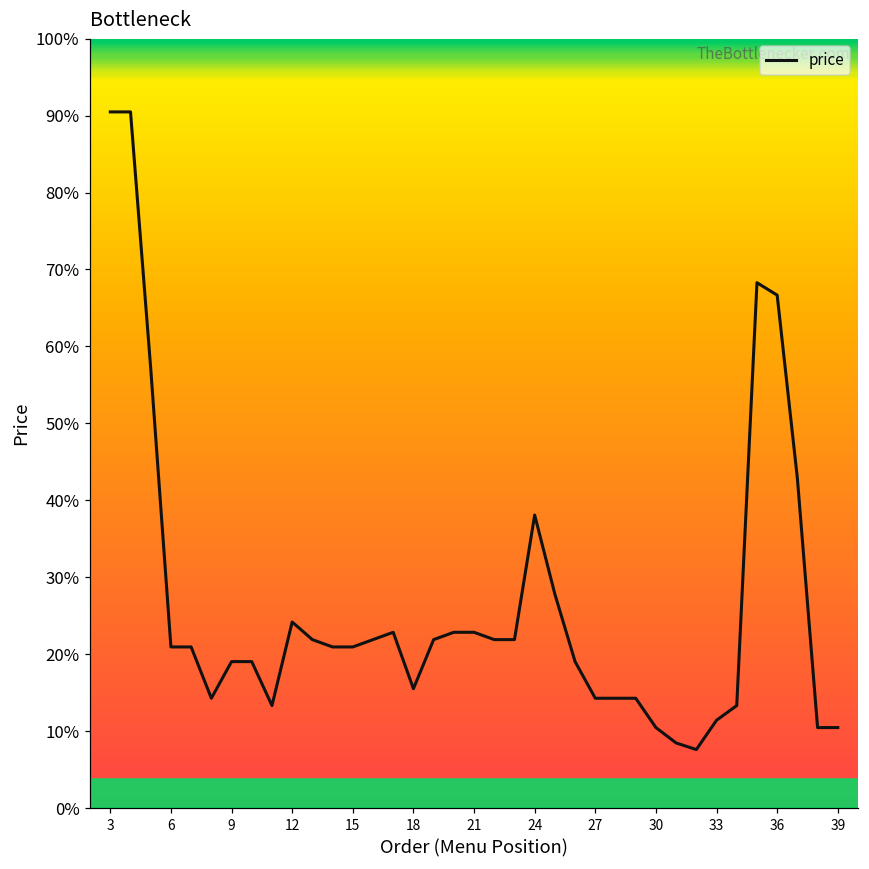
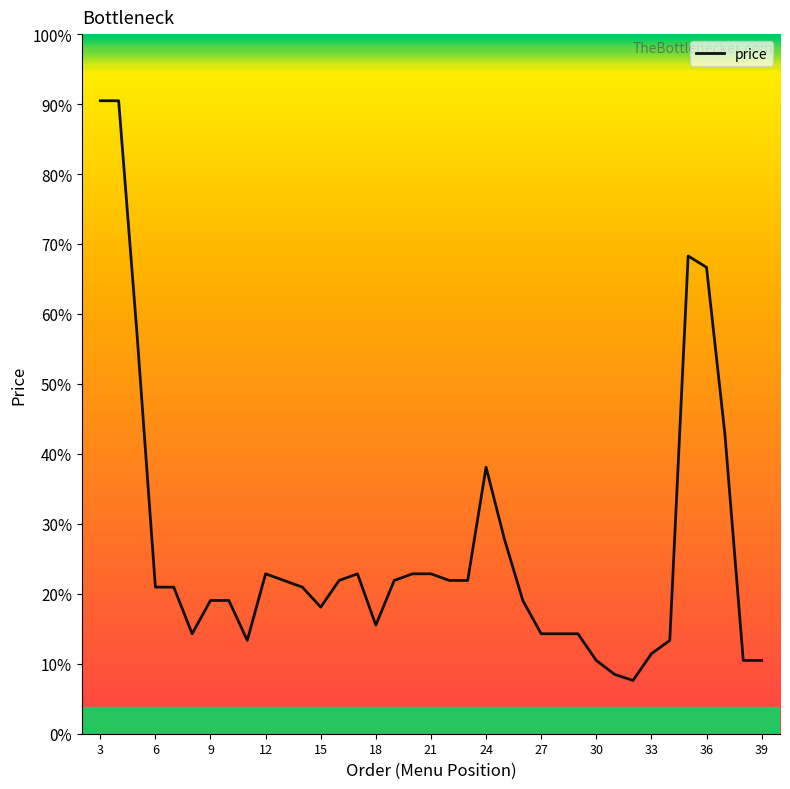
12: 24% -> 23%
15: 21% -> 18%
